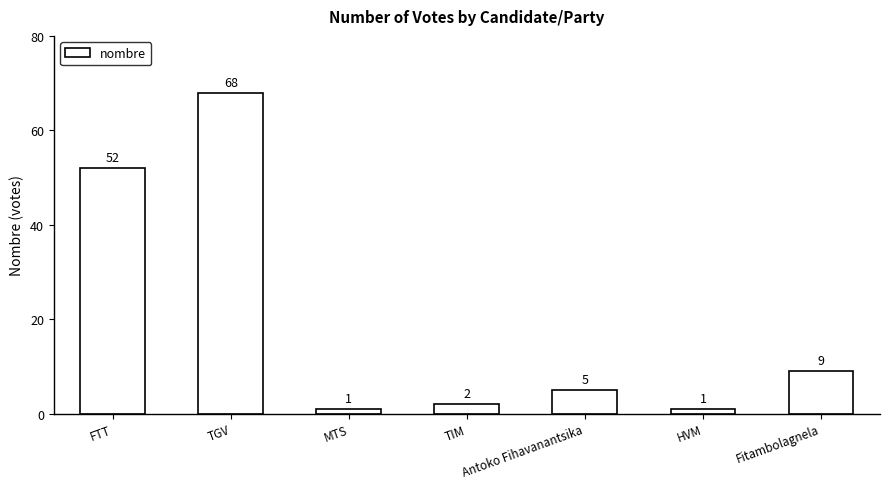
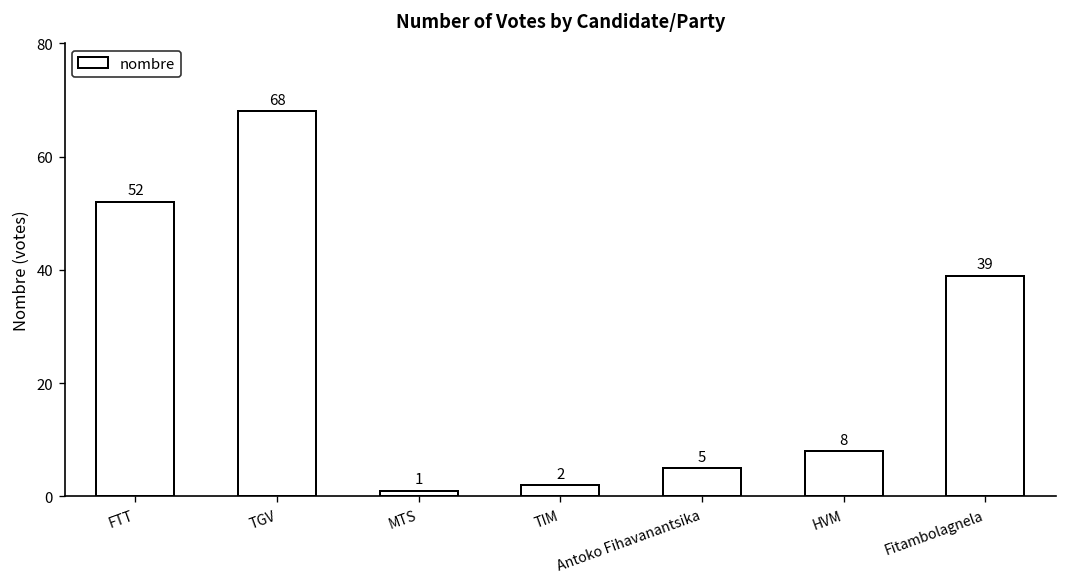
HVM: 1 -> 8
Fitambolagnela: 9 -> 39
